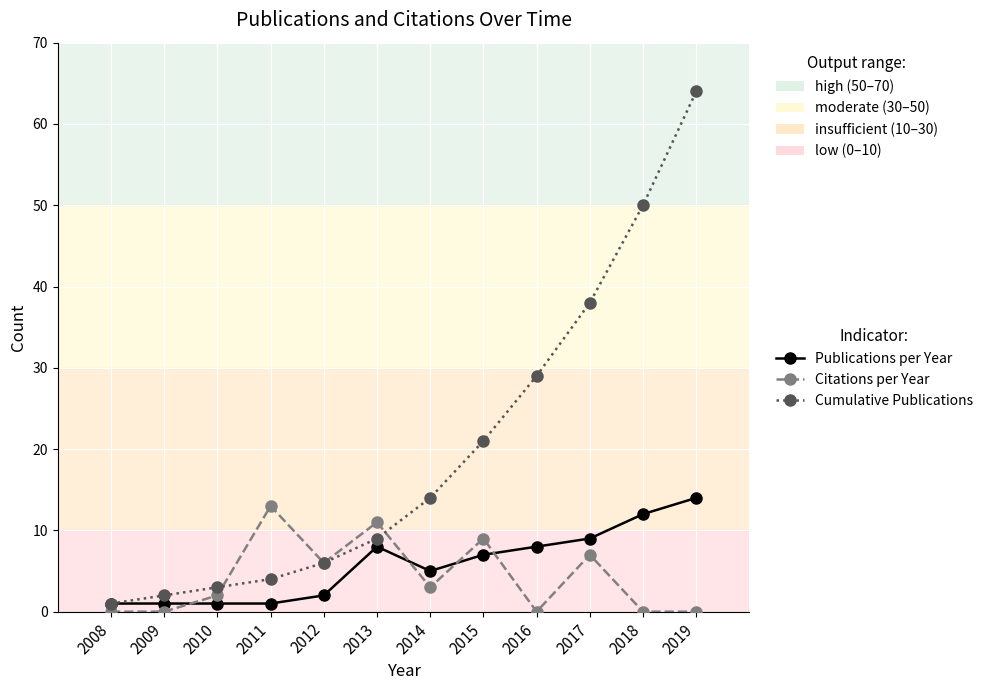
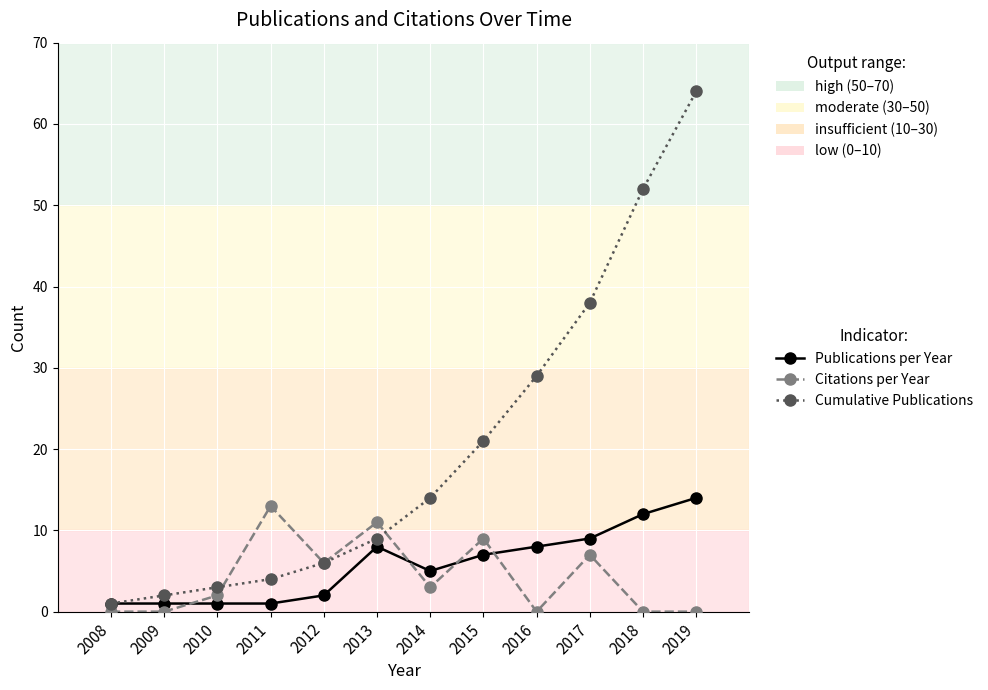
Cumulative Publications, 2018: 50 -> 52
